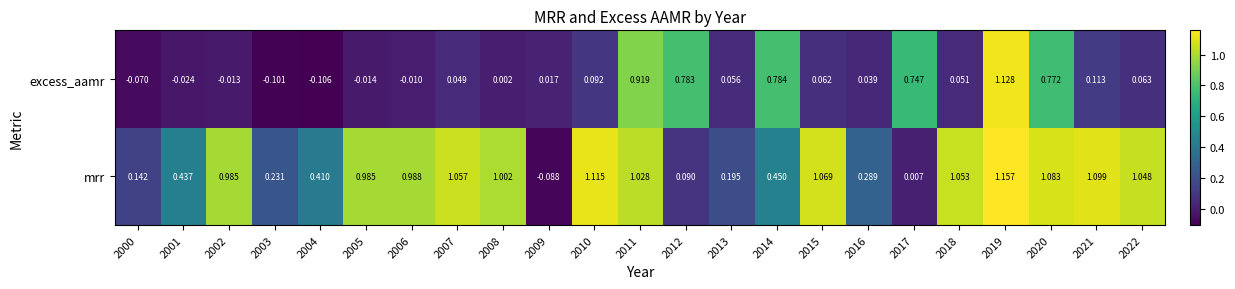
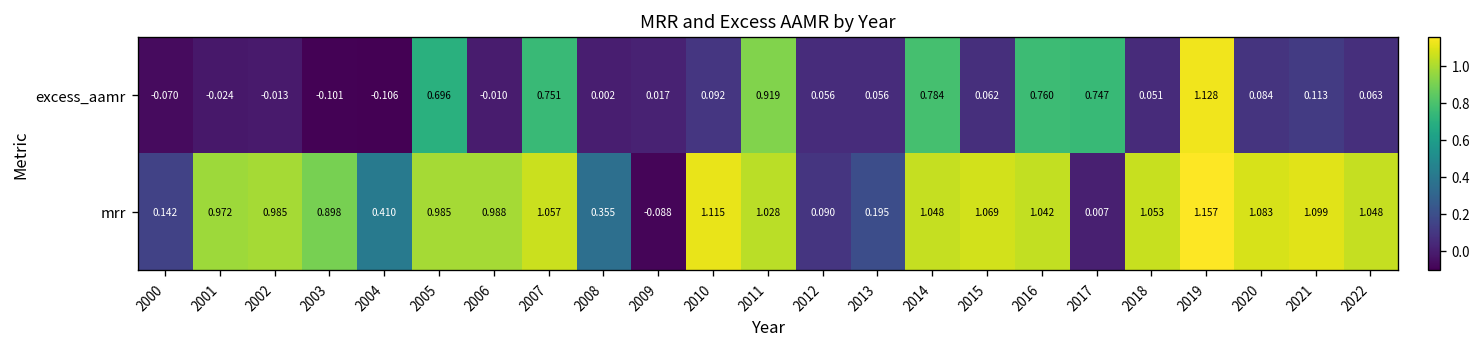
excess_aamr, 2005: -0.014 -> 0.696
excess_aamr, 2007: 0.049 -> 0.751
excess_aamr, 2012: 0.783 -> 0.056
excess_aamr, 2016: 0.039 -> 0.760
excess_aamr, 2020: 0.772 -> 0.084
mrr, 2001: 0.437 -> 0.972
mrr, 2003: 0.231 -> 0.898
mrr, 2008: 1.002 -> 0.355
mrr, 2014: 0.450 -> 1.048
mrr, 2016: 0.289 -> 1.042
